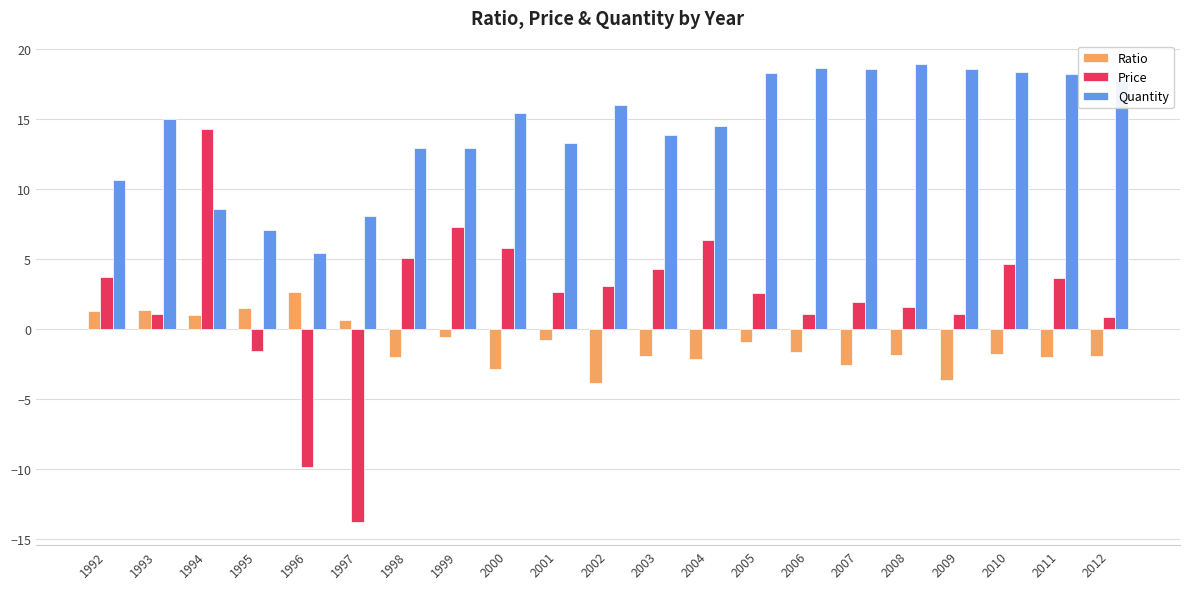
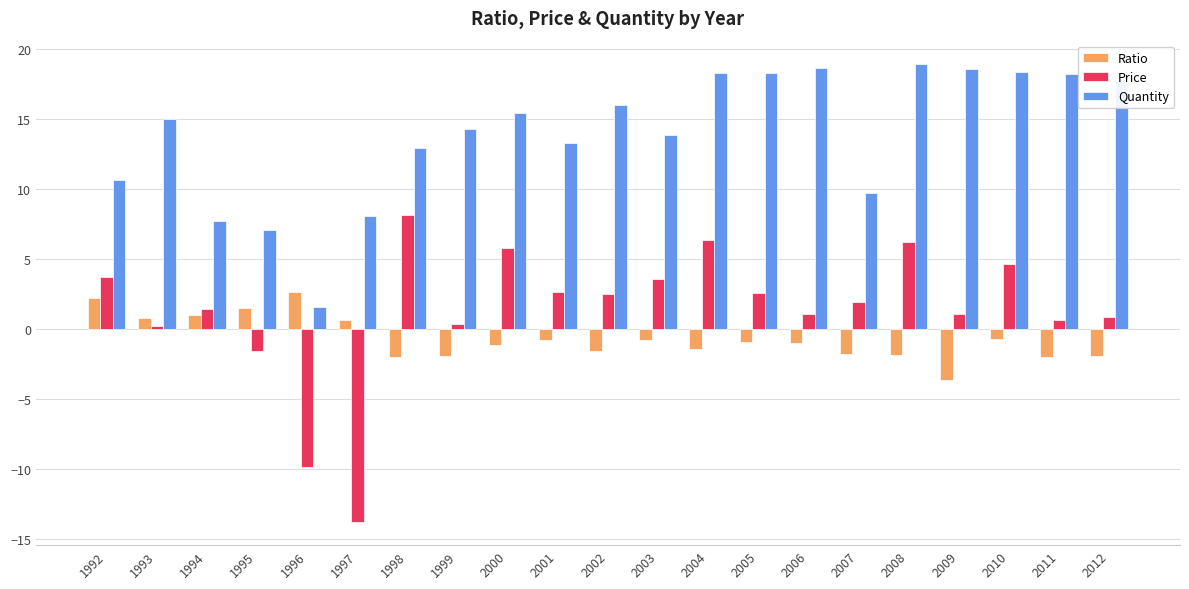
Ratio, 1992: 1.3 -> 2.2
Ratio, 1993: 1.4 -> 0.8
Price, 1993: 1.1 -> 0.2
Price, 1994: 14.3 -> 1.4
Quantity, 1994: 8.6 -> 7.7
Quantity, 1996: 5.4 -> 1.6
Price, 1998: 5.1 -> 8.2
Ratio, 1999: -0.6 -> -1.9
Price, 1999: 7.3 -> 0.3
Quantity, 1999: 12.9 -> 14.3
Ratio, 2000: -2.9 -> -1.1
Ratio, 2002: -3.9 -> -1.6
Price, 2002: 3.0 -> 2.5
Ratio, 2003: -1.9 -> -0.8
Price, 2003: 4.2 -> 3.6
Ratio, 2004: -2.1 -> -1.4
Quantity, 2004: 14.5 -> 18.3
Ratio, 2006: -1.7 -> -1.0
Ratio, 2007: -2.6 -> -1.8
Quantity, 2007: 18.6 -> 9.7
Price, 2008: 1.6 -> 6.2
Ratio, 2010: -1.8 -> -0.7
Price, 2011: 3.6 -> 0.7
